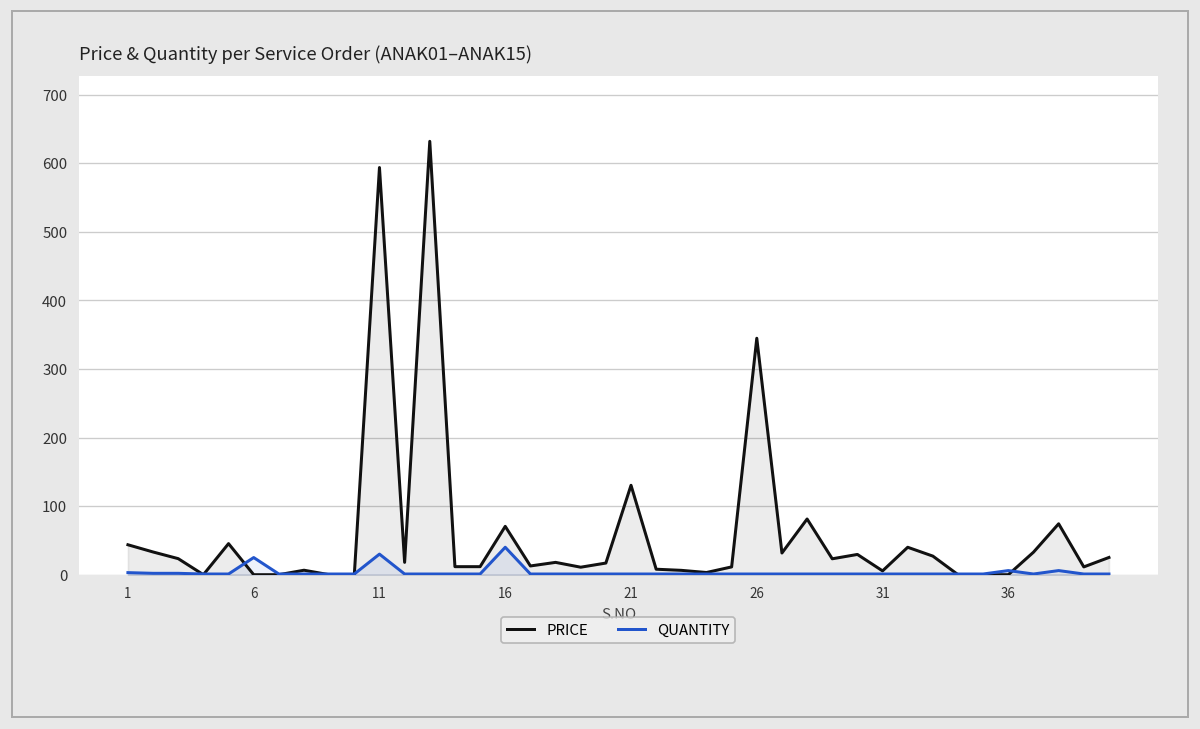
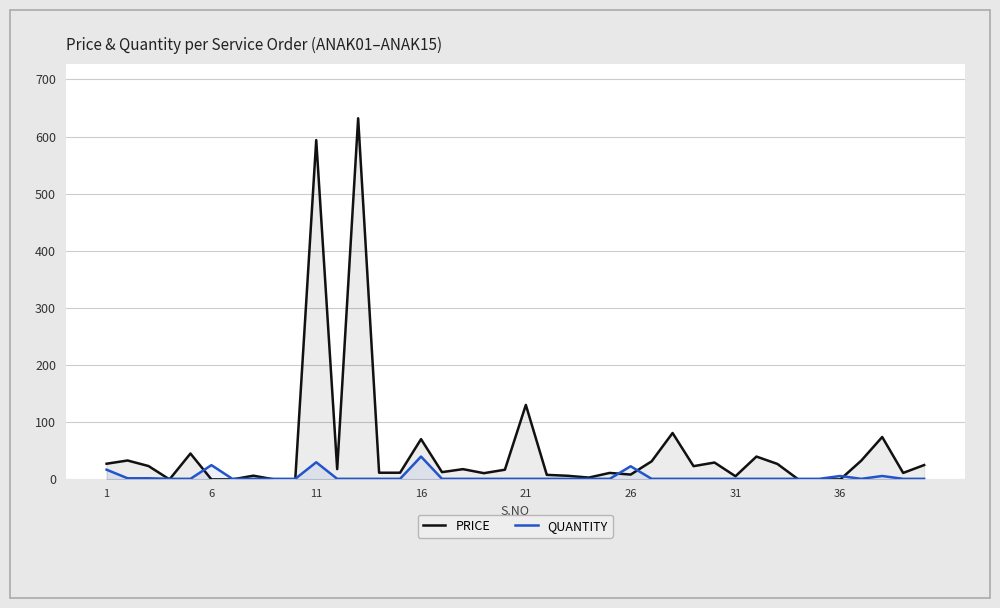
PRICE, 1: 40 -> 30
QUANTITY, 1: 0 -> 20
PRICE, 26: 340 -> 10
QUANTITY, 26: 0 -> 20
